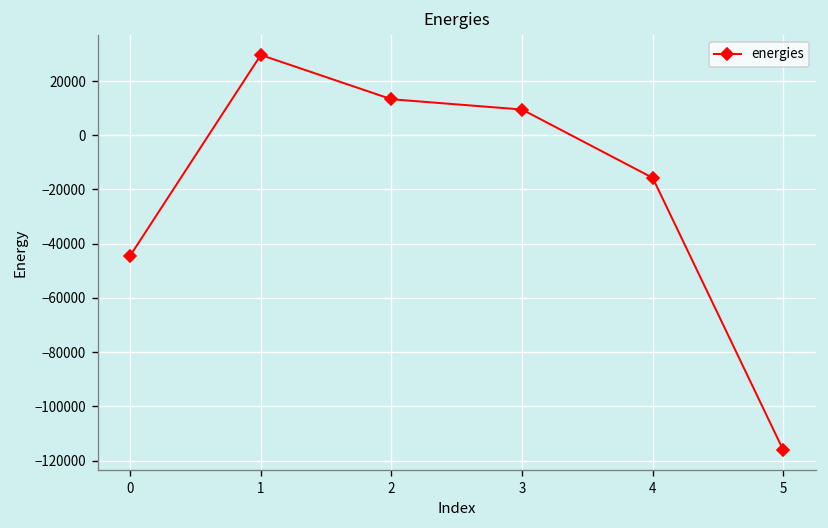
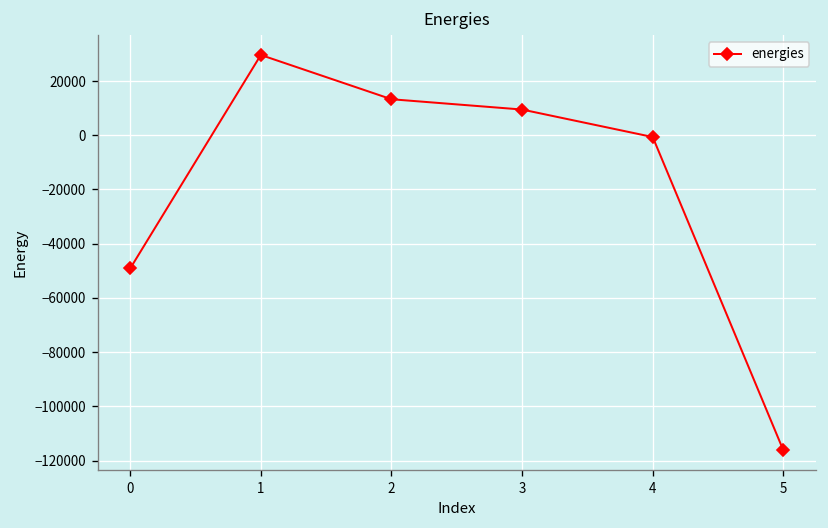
0: -44000 -> -49000
4: -16000 -> -1000
